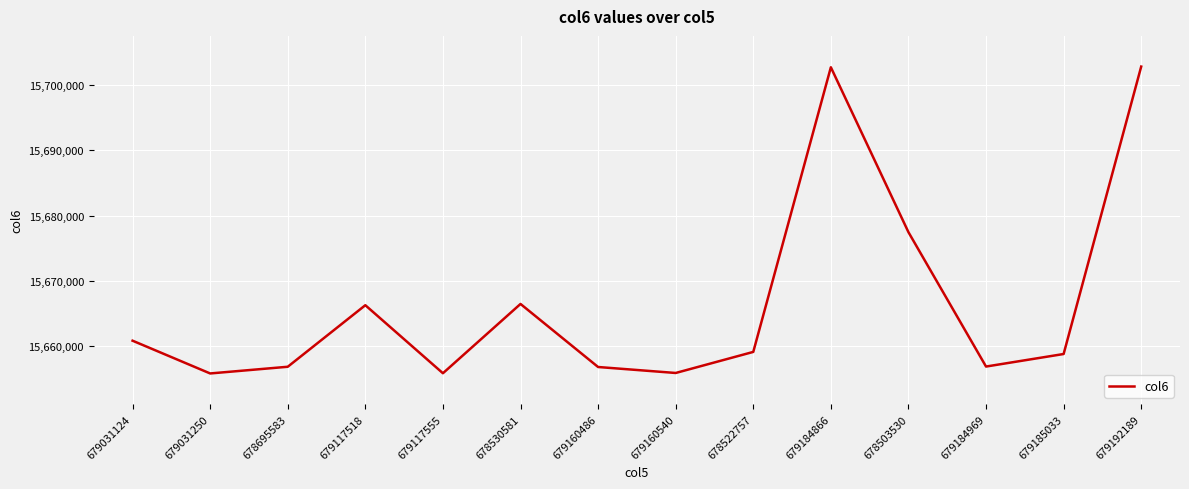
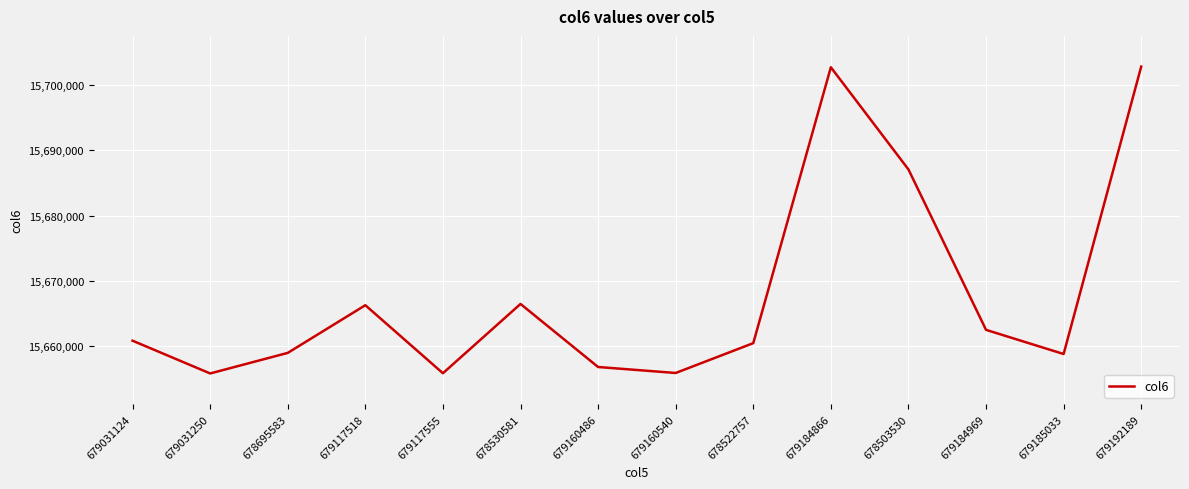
678695583: 15,657,000 -> 15,659,000
678522757: 15,659,000 -> 15,660,000
678503530: 15,677,000 -> 15,687,000
679184969: 15,657,000 -> 15,663,000
